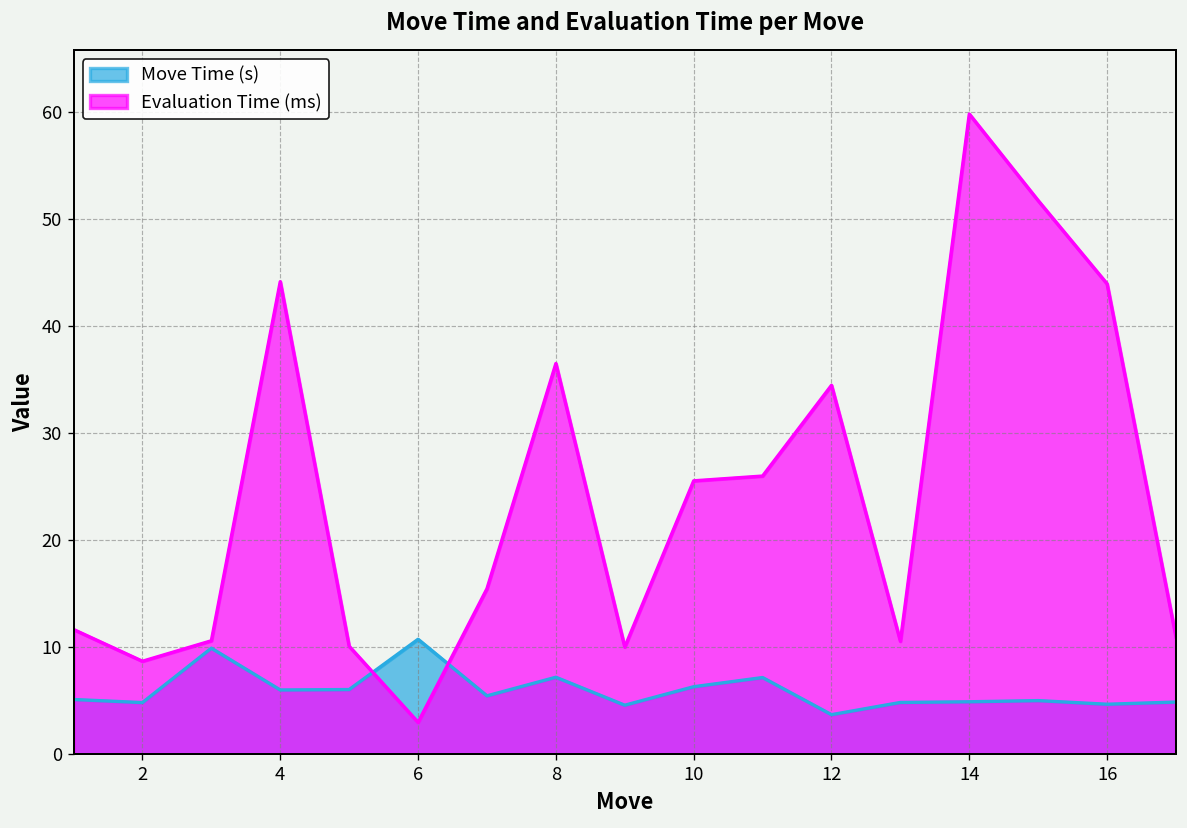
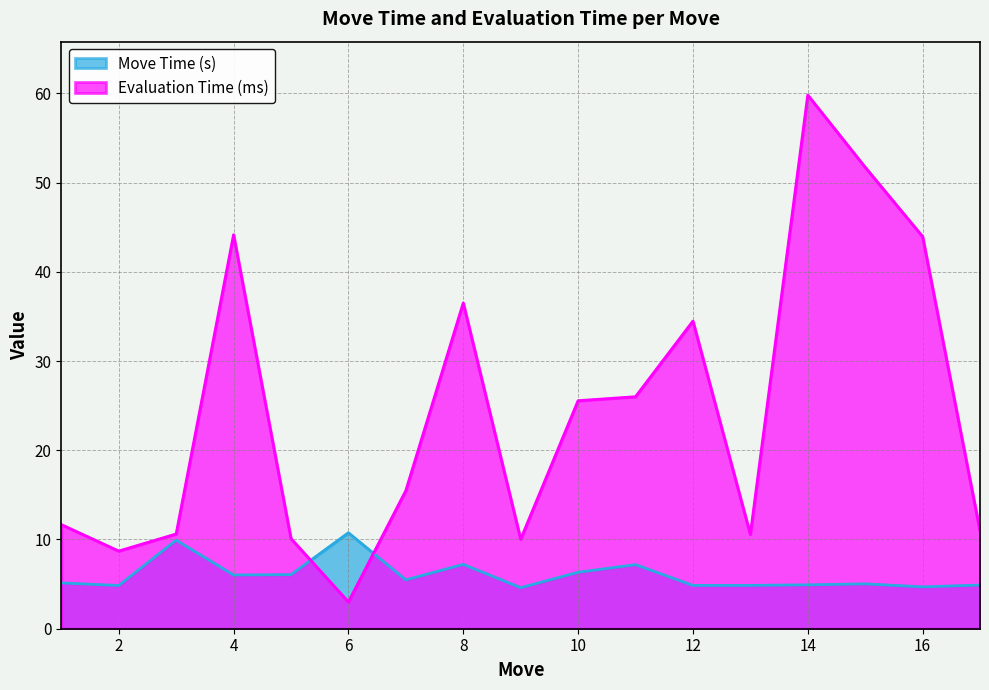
Move Time (s), 12: 4 -> 5
